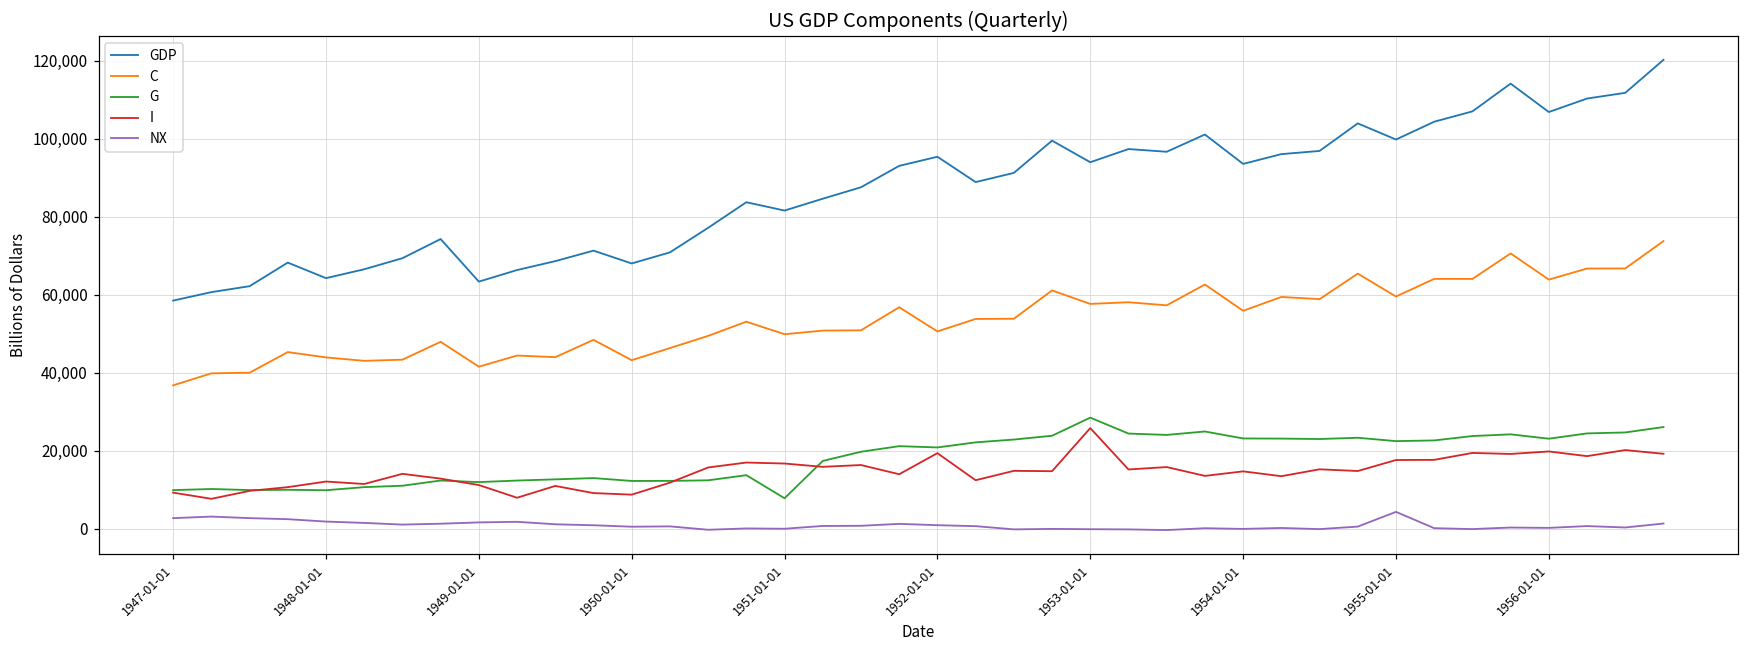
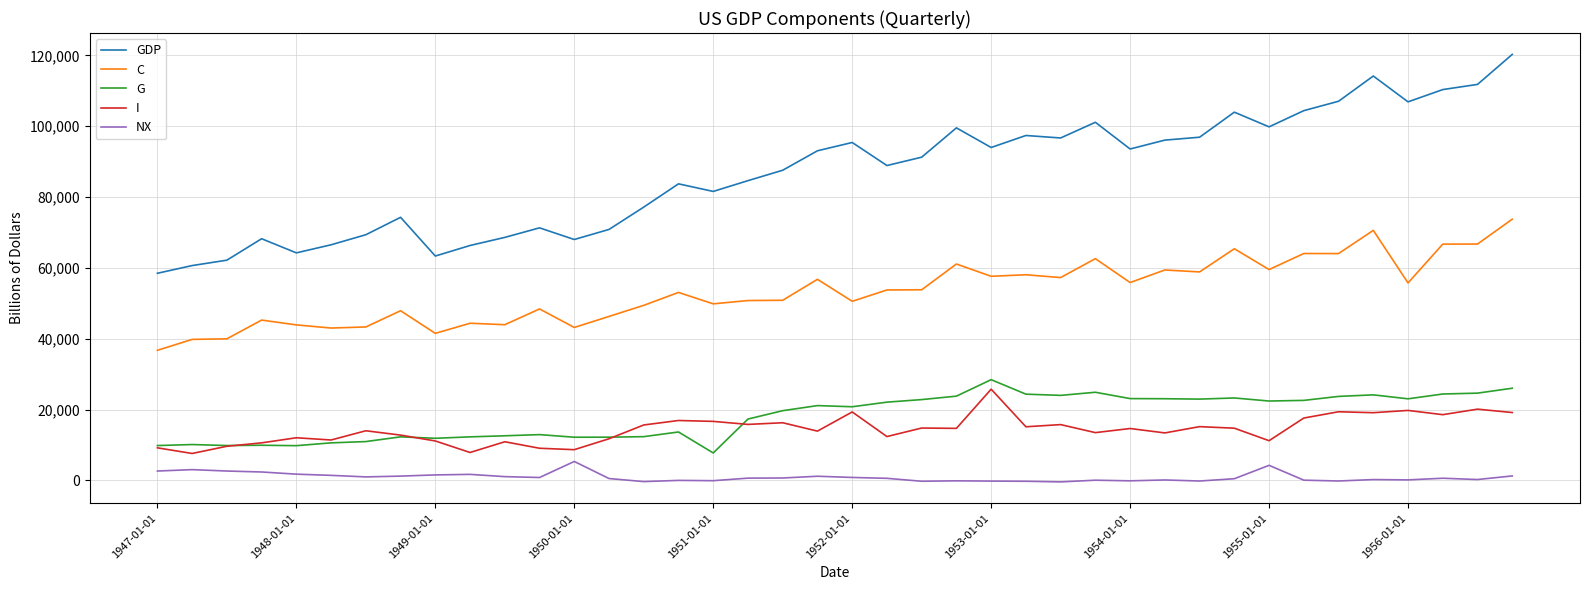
NX, 1950-01-01: 0 -> 5,000
I, 1955-01-01: 18,000 -> 11,000
C, 1956-01-01: 64,000 -> 56,000
